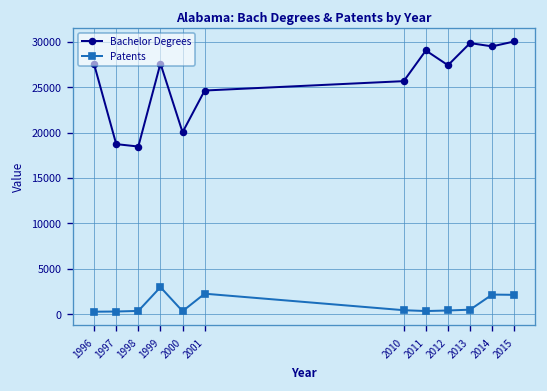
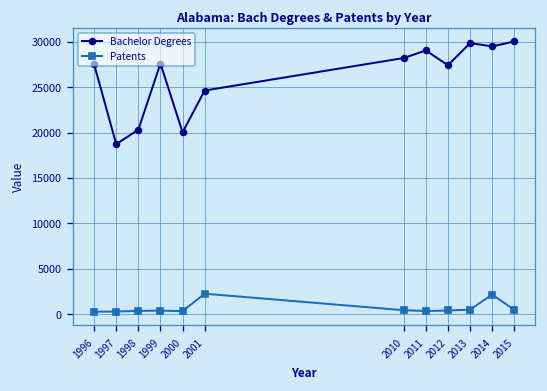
Bachelor Degrees, 1998: 18000 -> 20000
Patents, 1999: 3000 -> 0
Bachelor Degrees, 2010: 26000 -> 28000
Patents, 2015: 2000 -> 0
